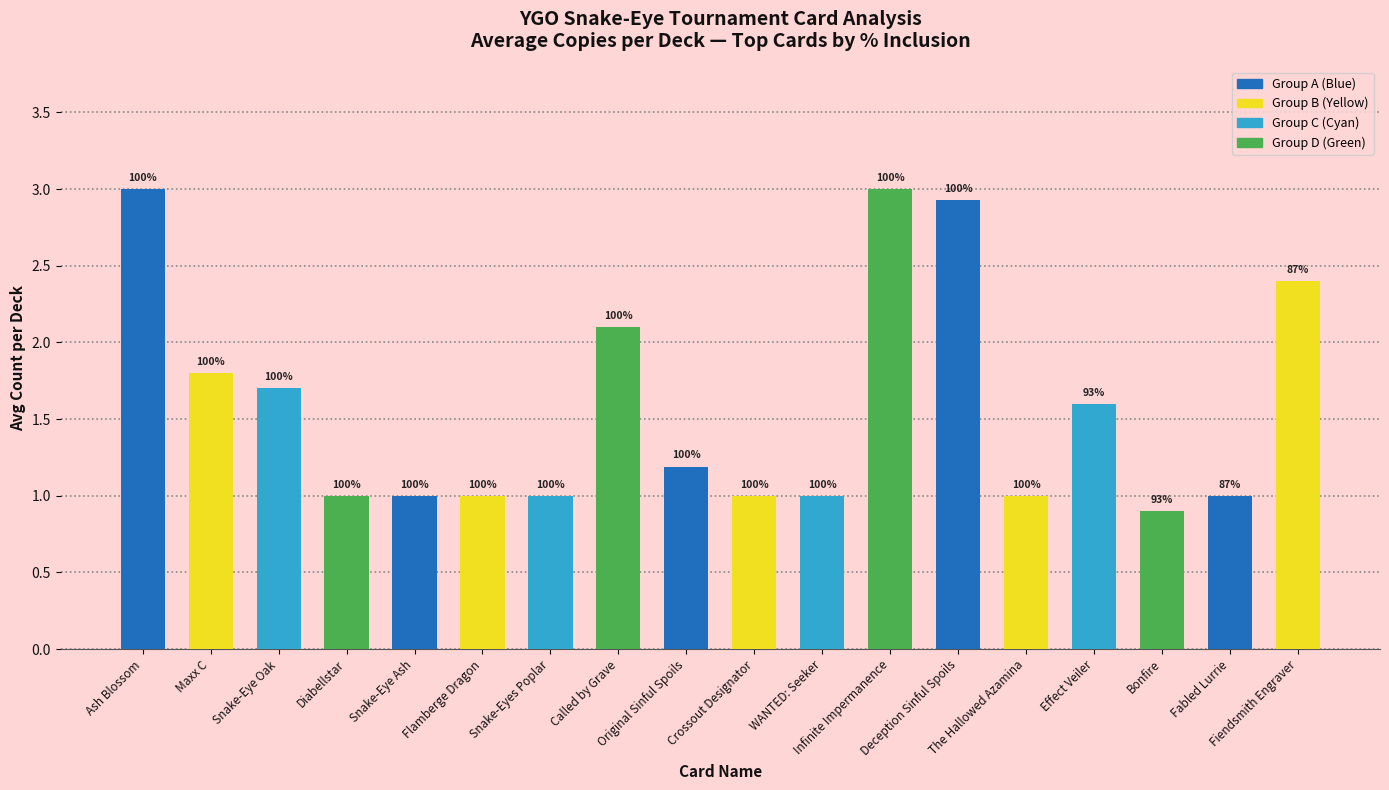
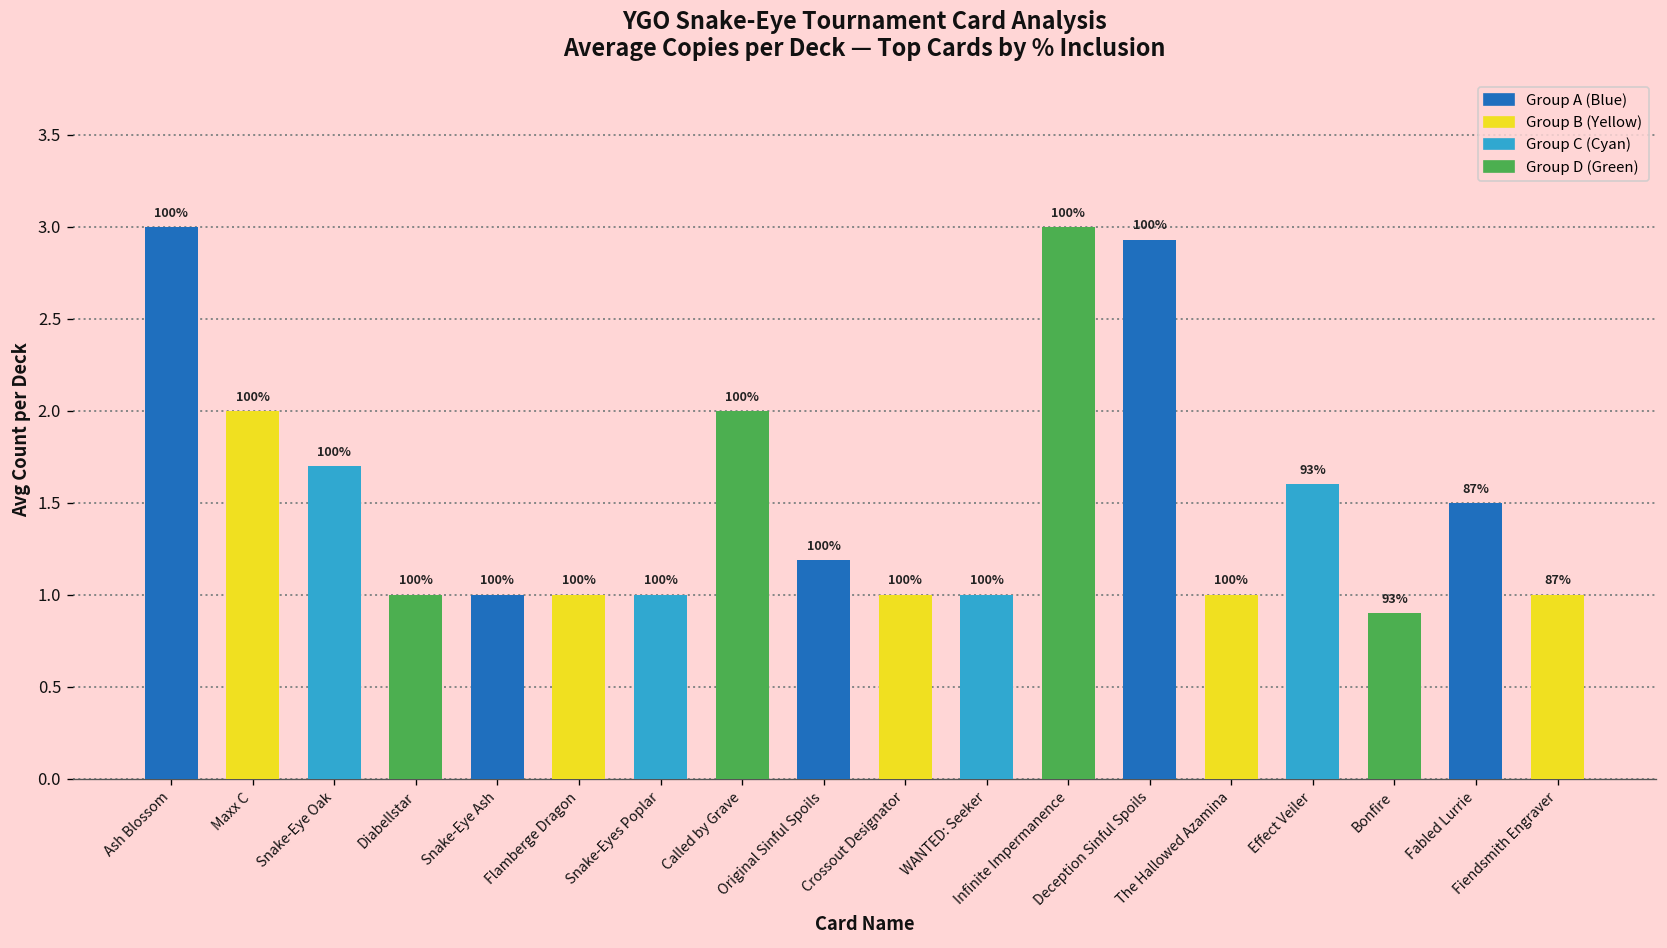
Maxx C: 1.8 -> 2.0
Called by Grave: 2.1 -> 2.0
Fabled Lurrie: 1.0 -> 1.5
Fiendsmith Engraver: 2.4 -> 1.0
